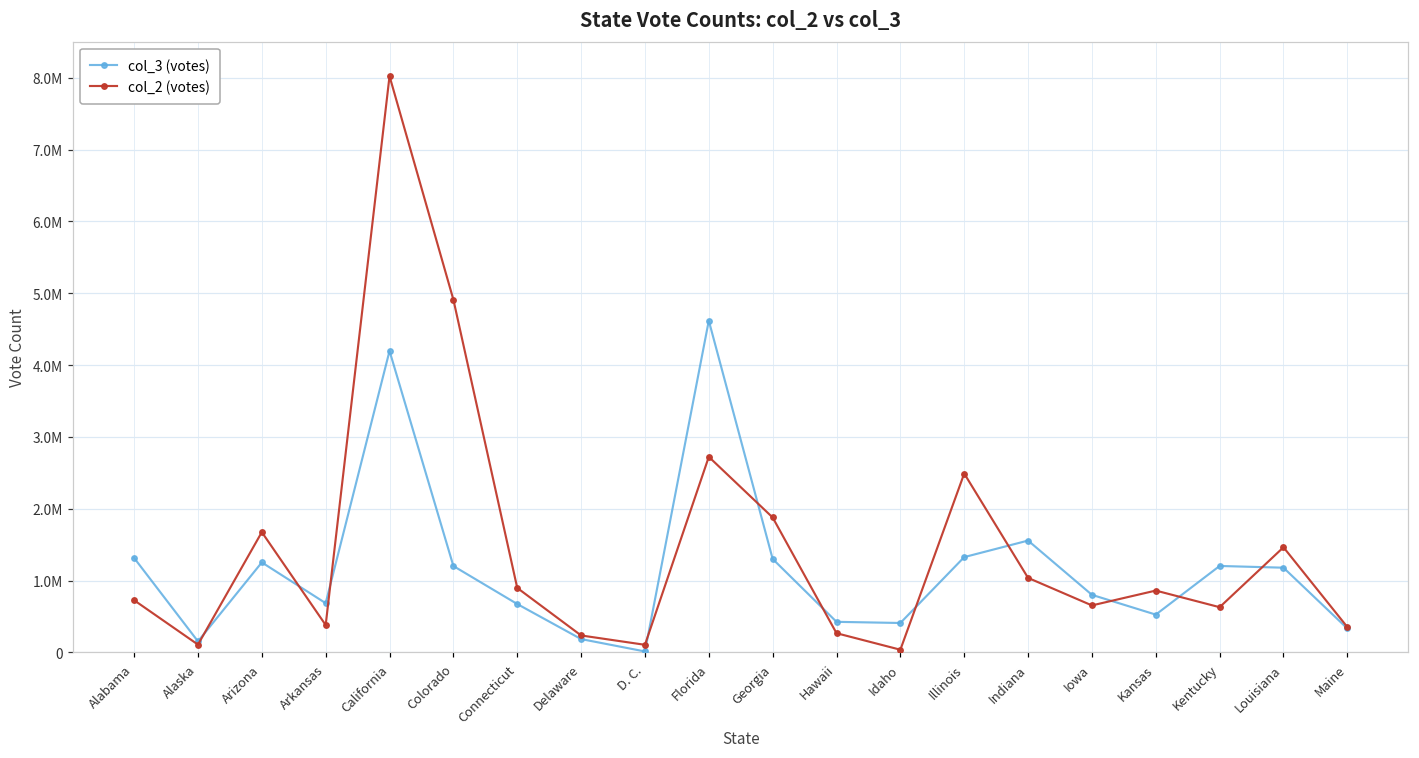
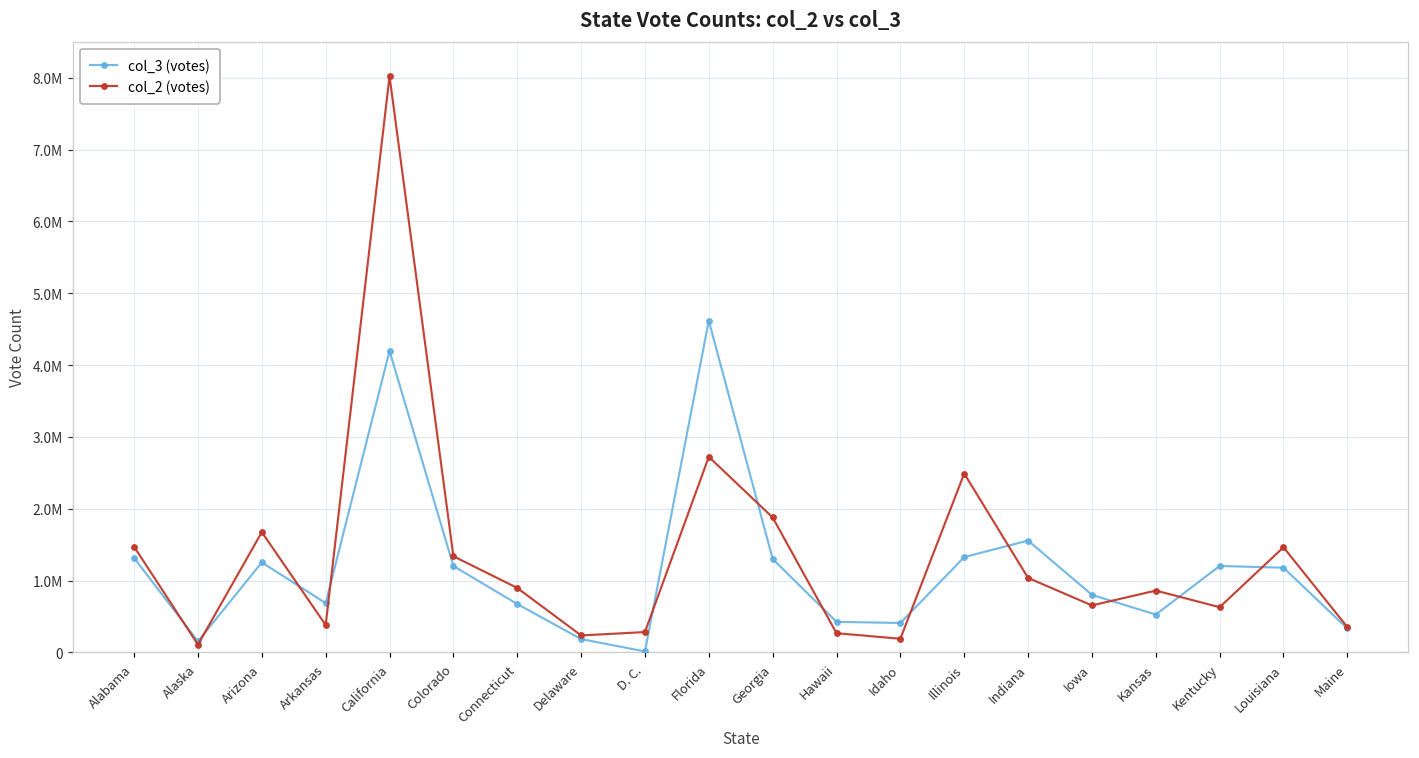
col_2 (votes), Alabama: 700000 -> 1500000
col_2 (votes), Colorado: 4900000 -> 1300000
col_2 (votes), D. C.: 100000 -> 300000
col_2 (votes), Idaho: 0 -> 200000
